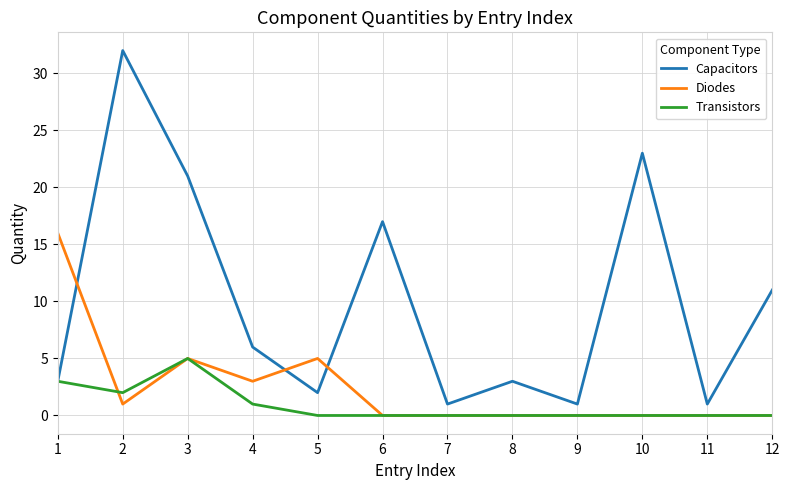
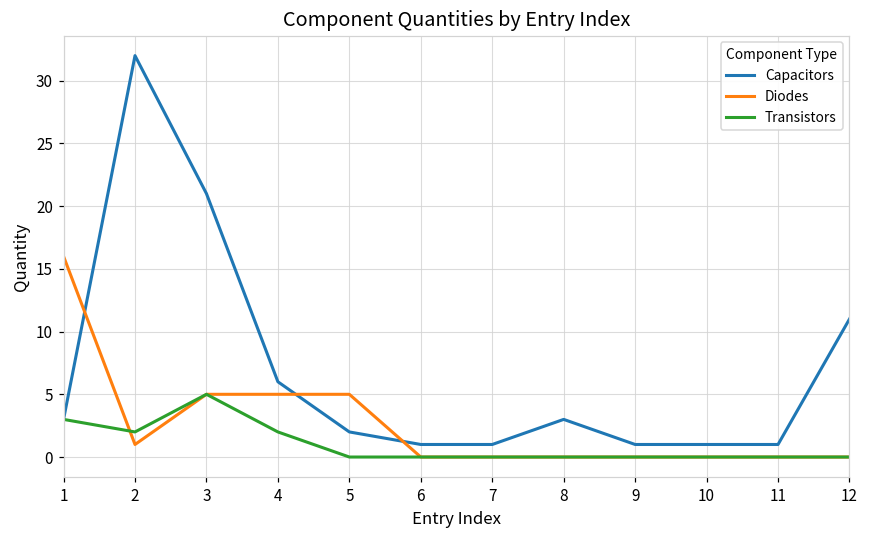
Diodes, 4: 3 -> 5
Transistors, 4: 1 -> 2
Capacitors, 6: 17 -> 1
Capacitors, 10: 23 -> 1
